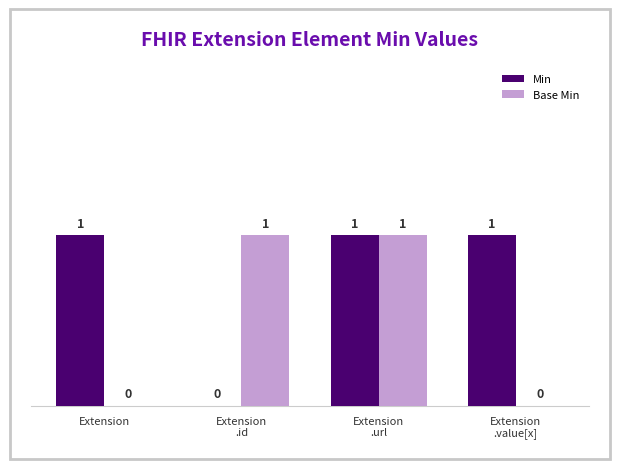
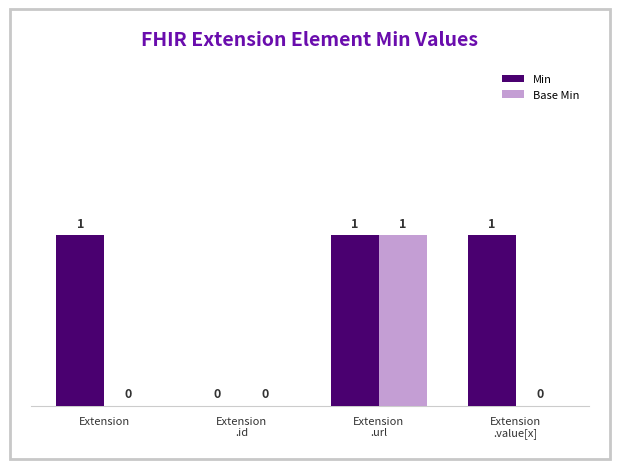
Base Min, Extension .id: 1 -> 0
